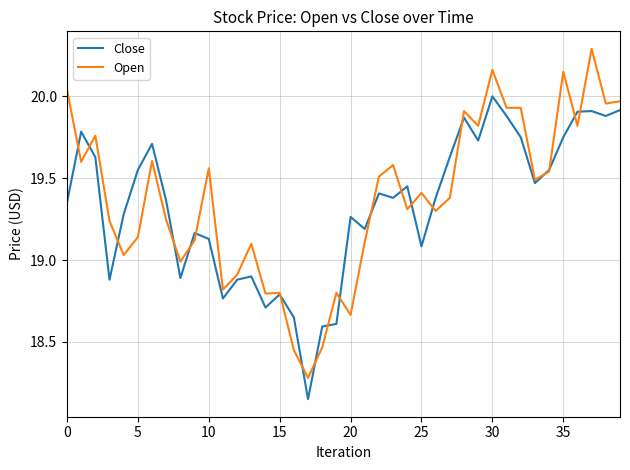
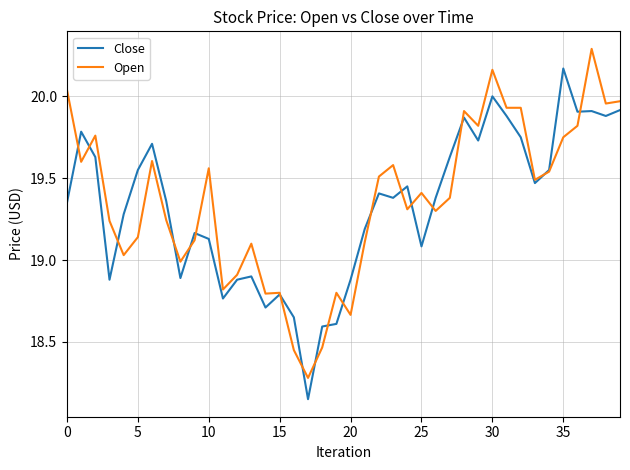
Close, 20: 19.26 -> 18.88
Close, 35: 19.75 -> 20.17
Open, 35: 20.15 -> 19.75
